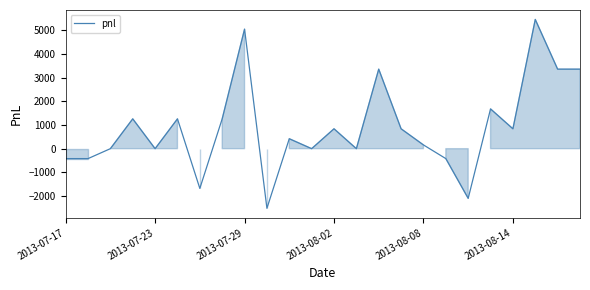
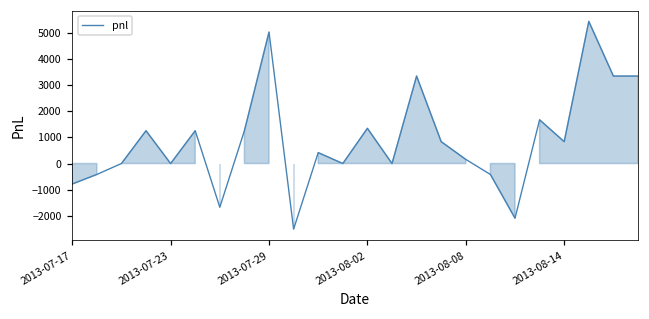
2013-07-17: -400 -> -800
2013-08-02: 800 -> 1400
